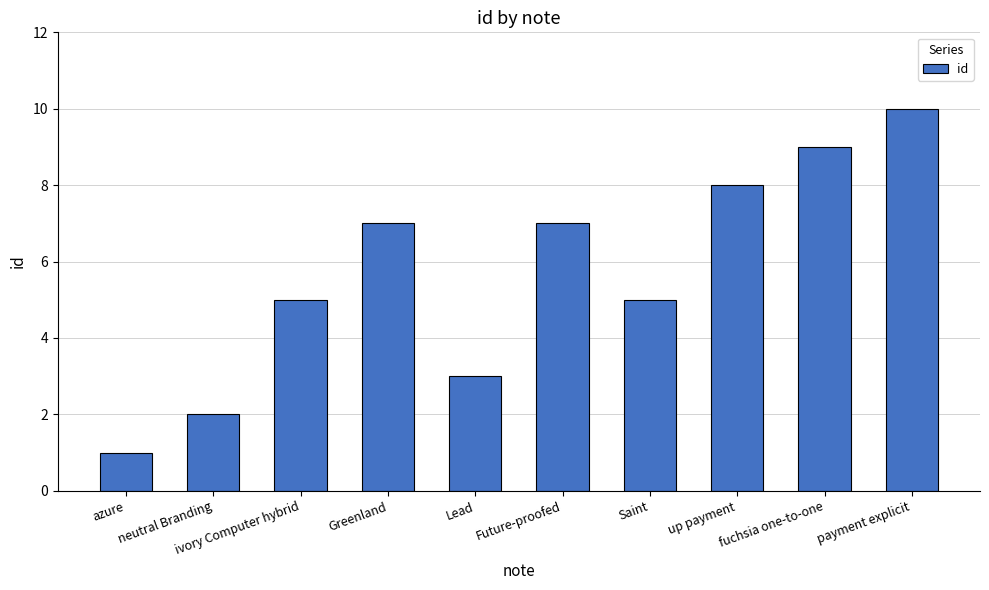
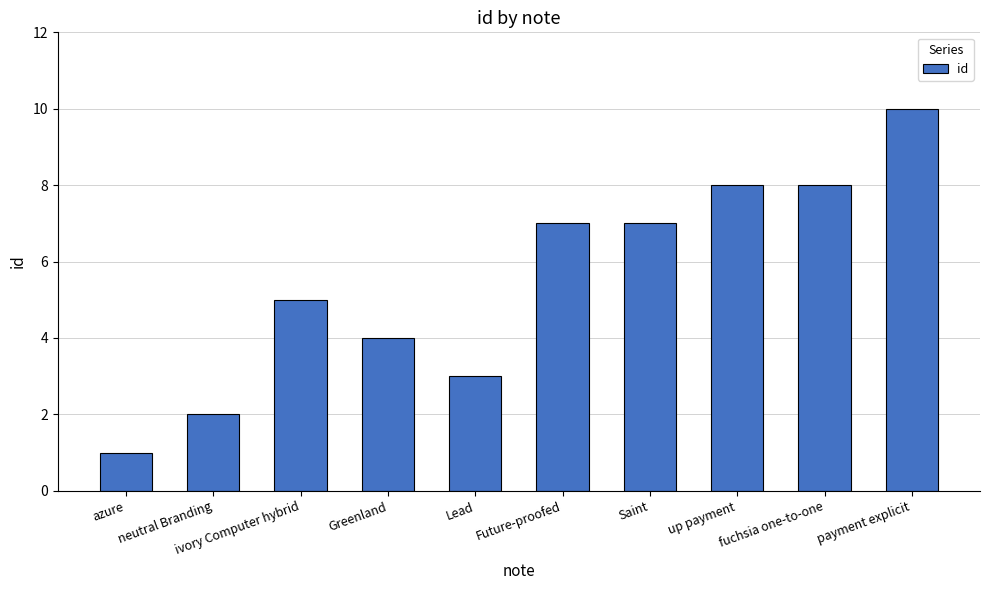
Greenland: 7 -> 4
Saint: 5 -> 7
fuchsia one-to-one: 9 -> 8
